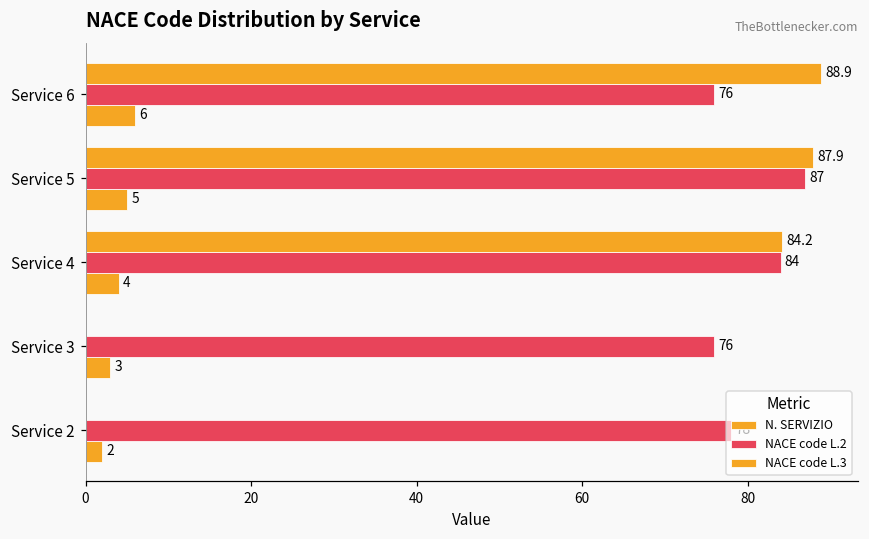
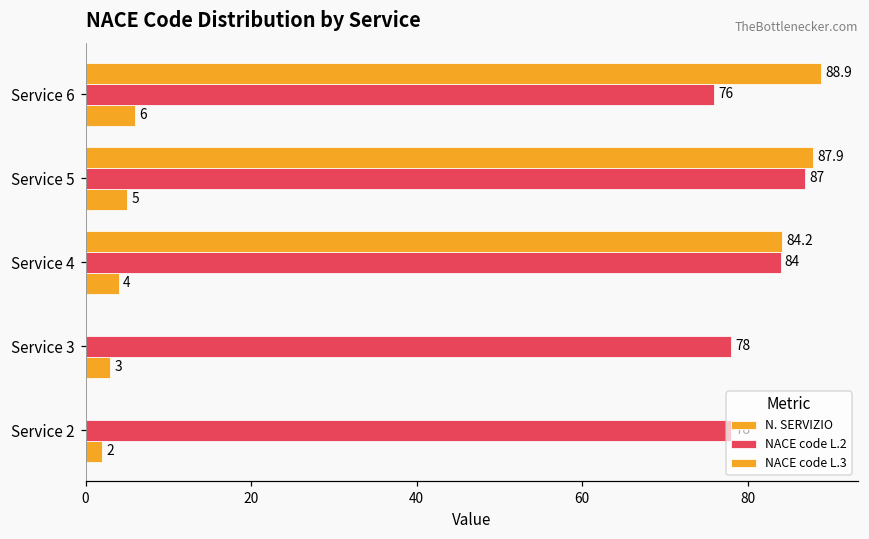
NACE code L.2, Service 3: 76 -> 78
